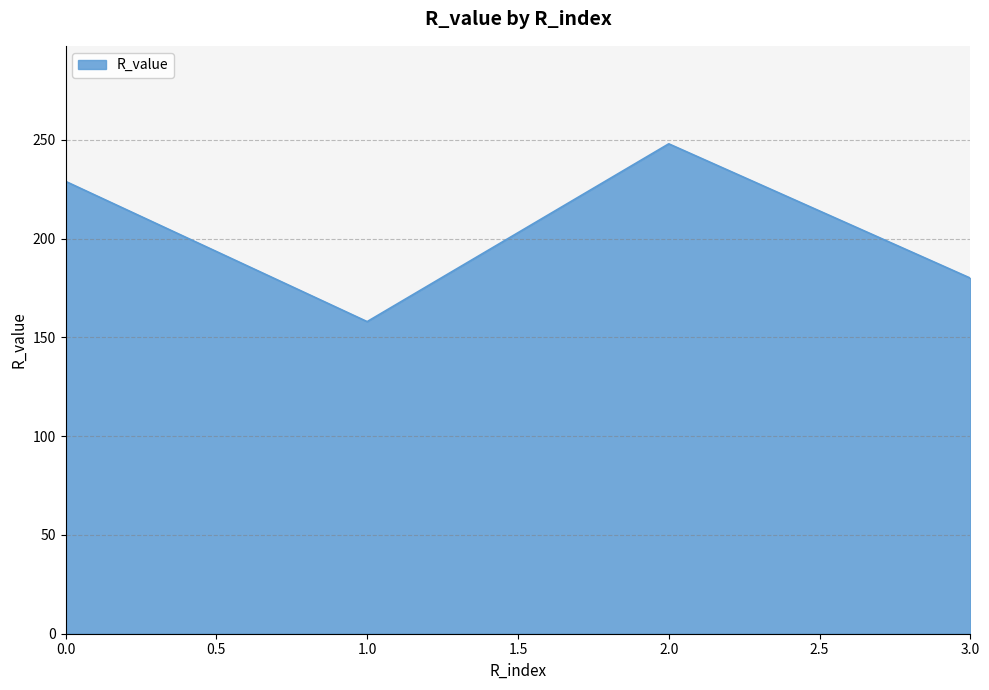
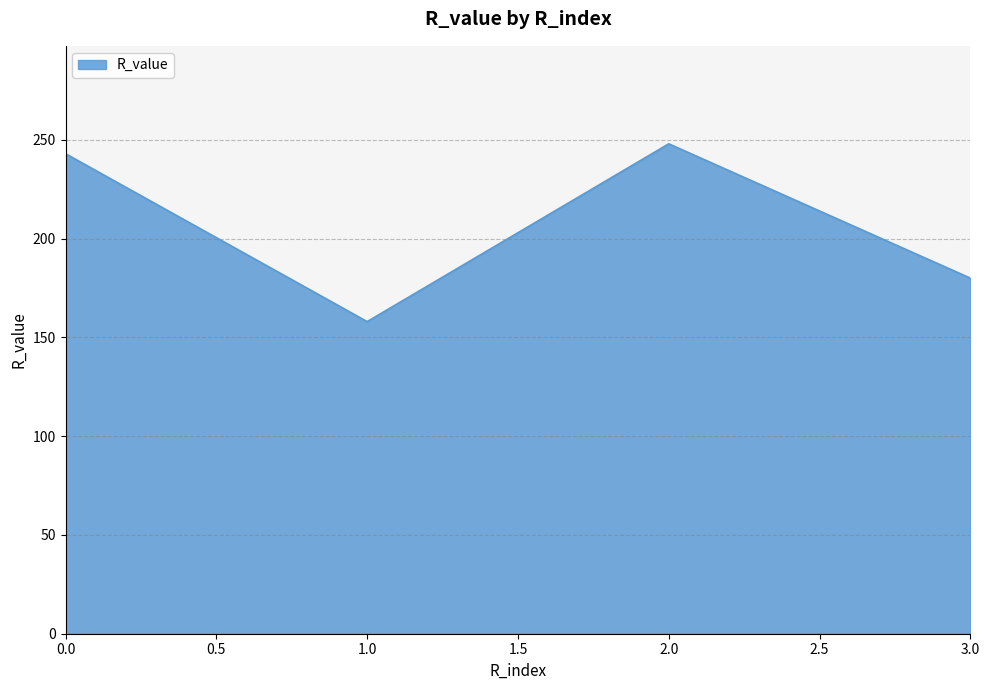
0.0: 229 -> 243
